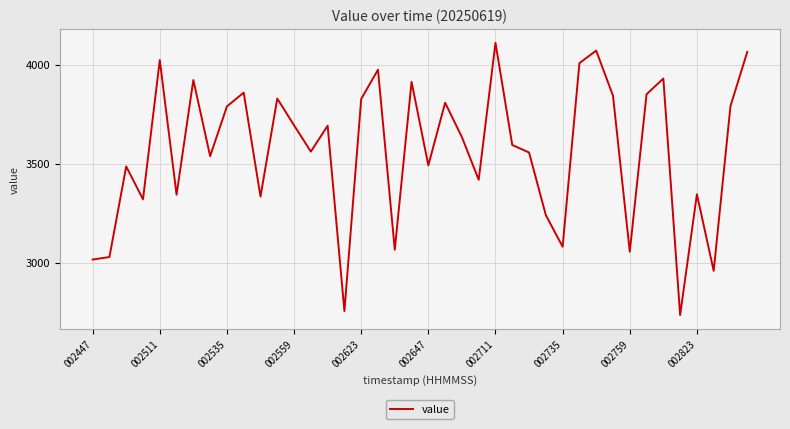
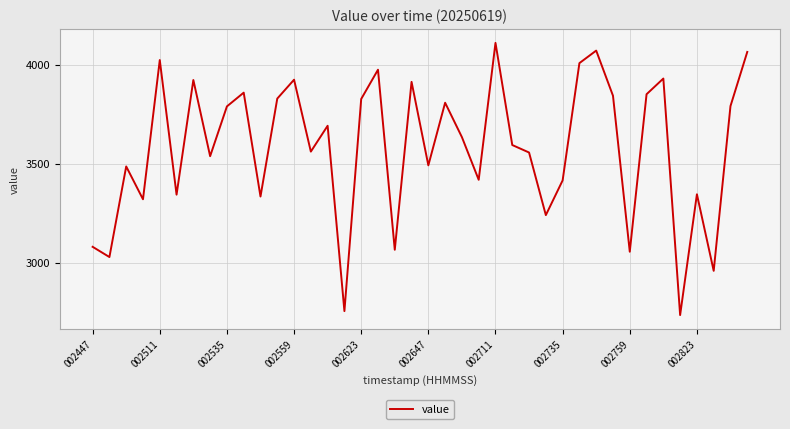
002447: 3020 -> 3080
002559: 3690 -> 3920
002735: 3080 -> 3420
